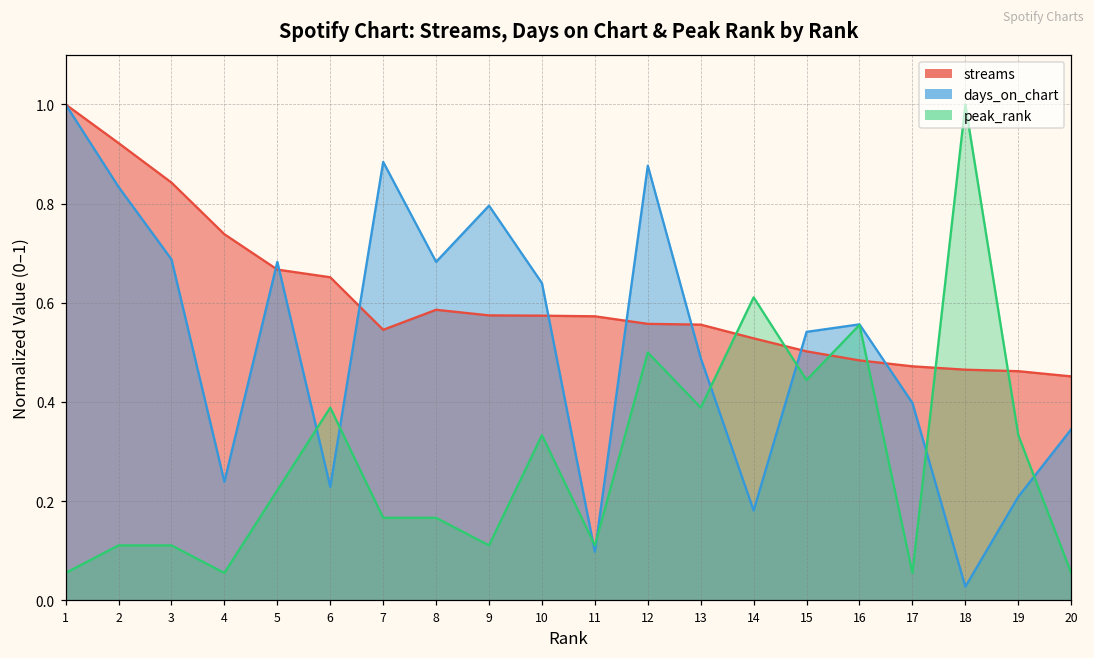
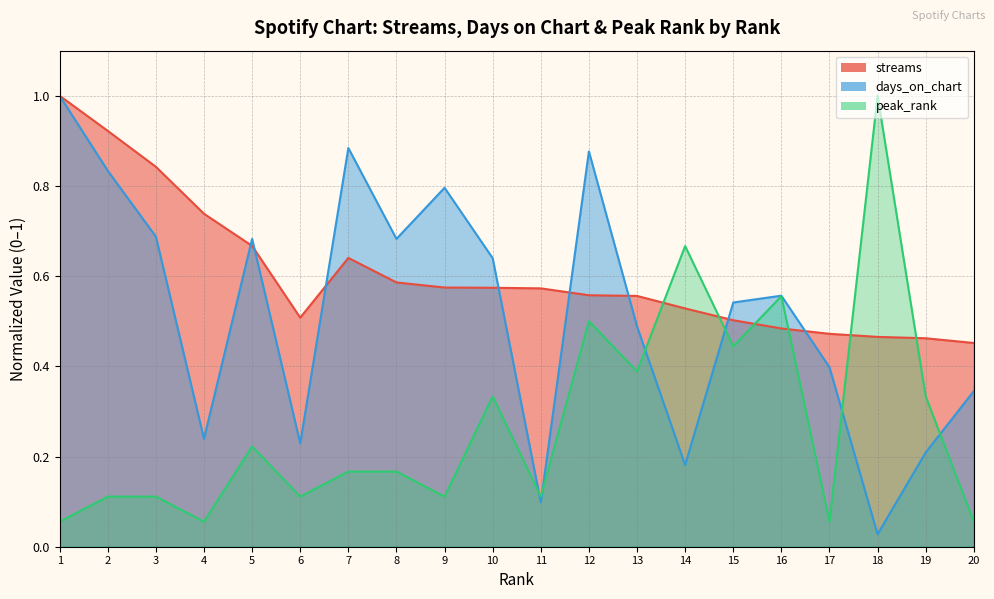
streams, 6: 0.65 -> 0.51
peak_rank, 6: 0.39 -> 0.11
streams, 7: 0.55 -> 0.64
peak_rank, 14: 0.61 -> 0.67
